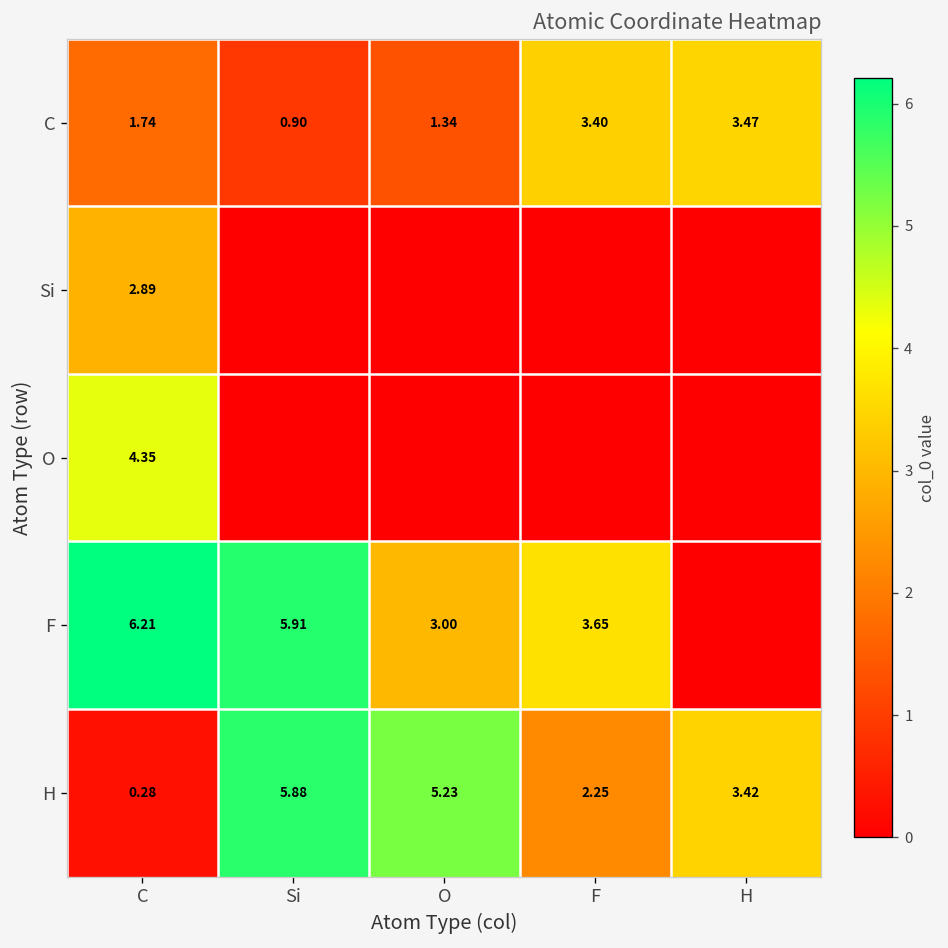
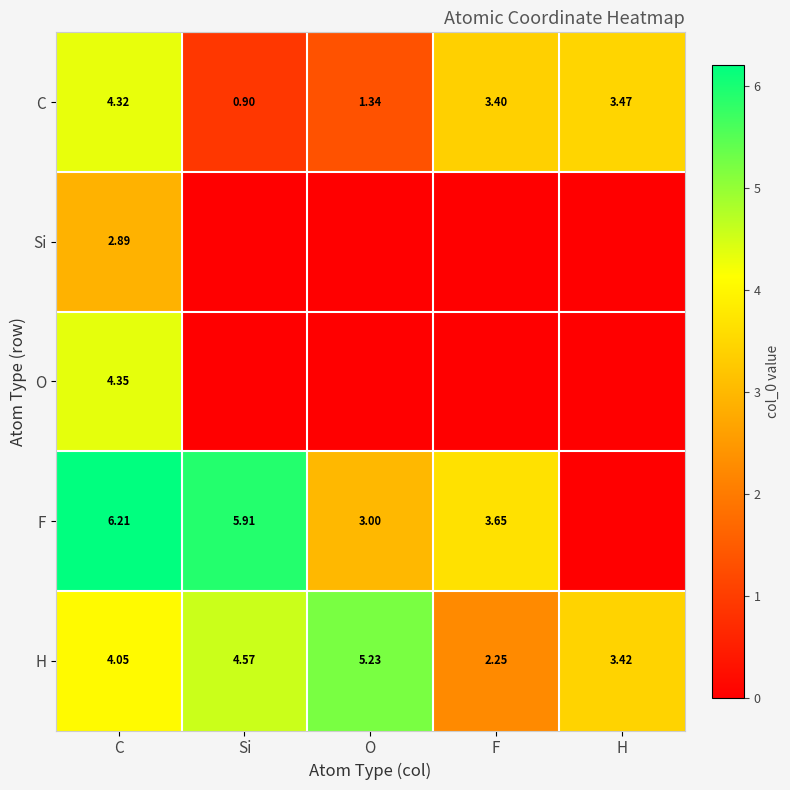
C, C: 1.74 -> 4.32
H, C: 0.28 -> 4.05
H, Si: 5.88 -> 4.57
